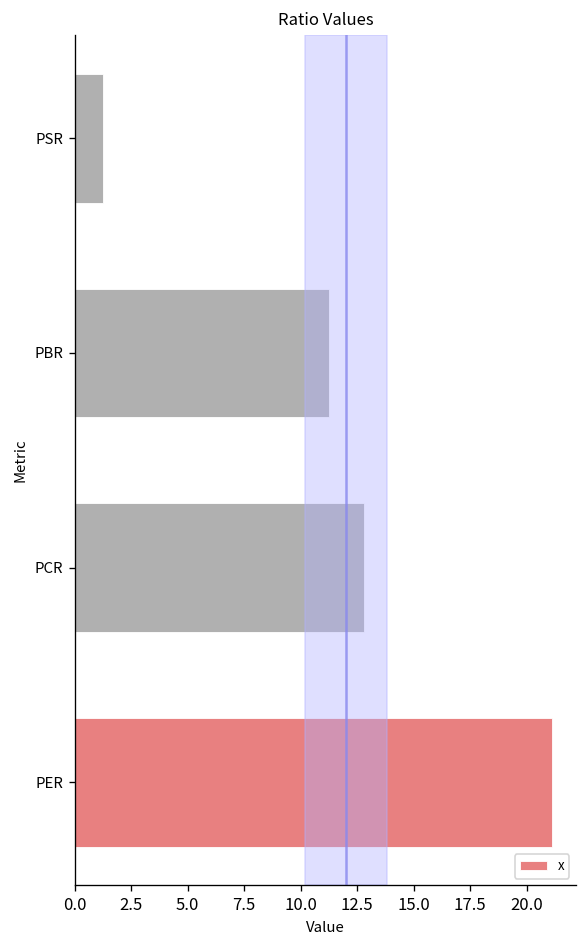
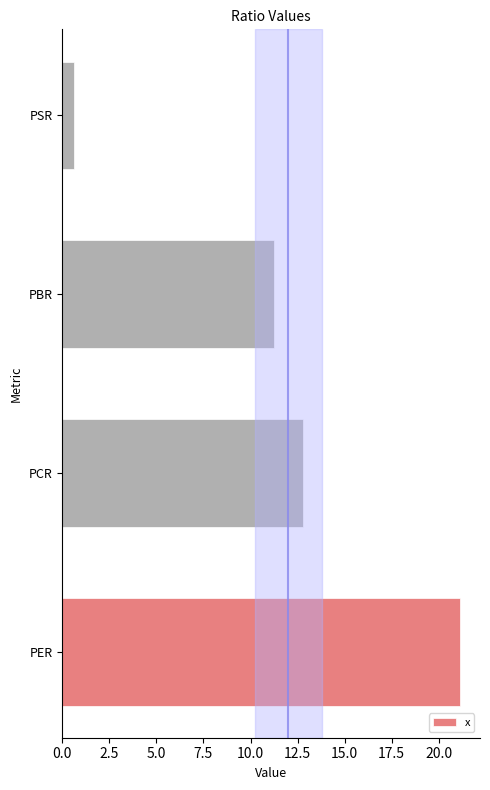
PSR: 1.3 -> 0.6
